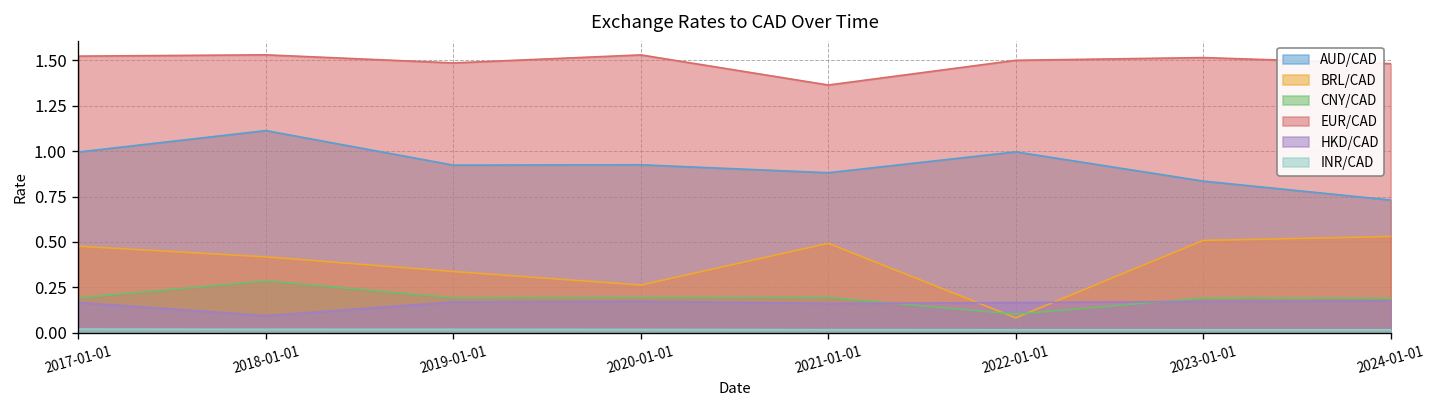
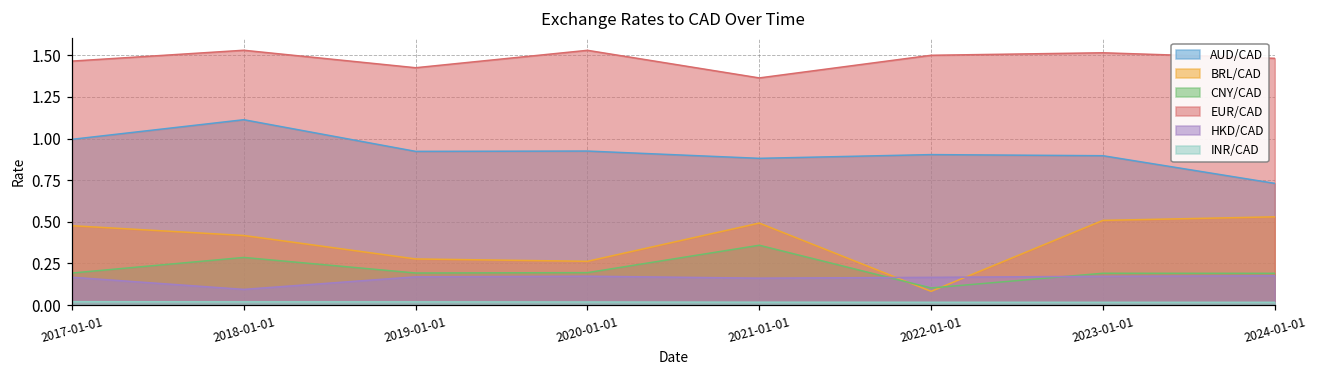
EUR/CAD, 2017-01-01: 1.52 -> 1.47
BRL/CAD, 2019-01-01: 0.34 -> 0.28
EUR/CAD, 2019-01-01: 1.49 -> 1.43
CNY/CAD, 2021-01-01: 0.19 -> 0.36
AUD/CAD, 2022-01-01: 1.00 -> 0.90
AUD/CAD, 2023-01-01: 0.84 -> 0.90
